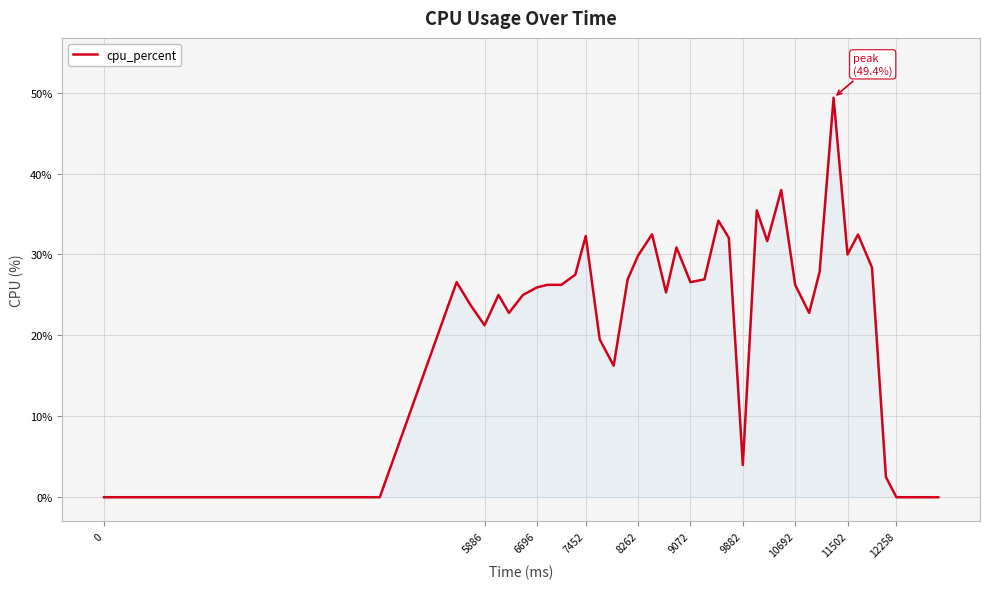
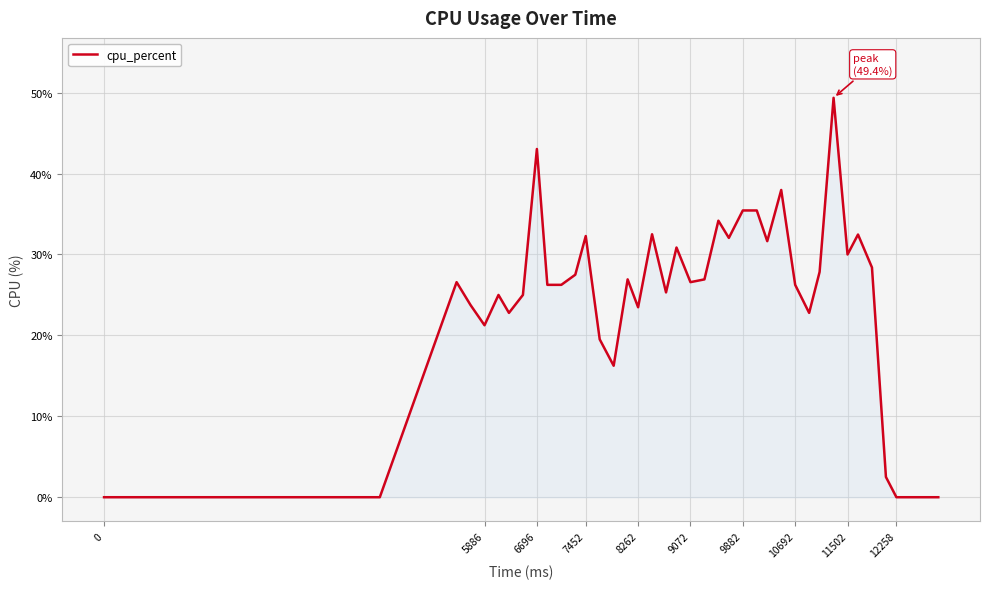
6696: 26% -> 43%
8262: 30% -> 23%
9882: 4% -> 35%
